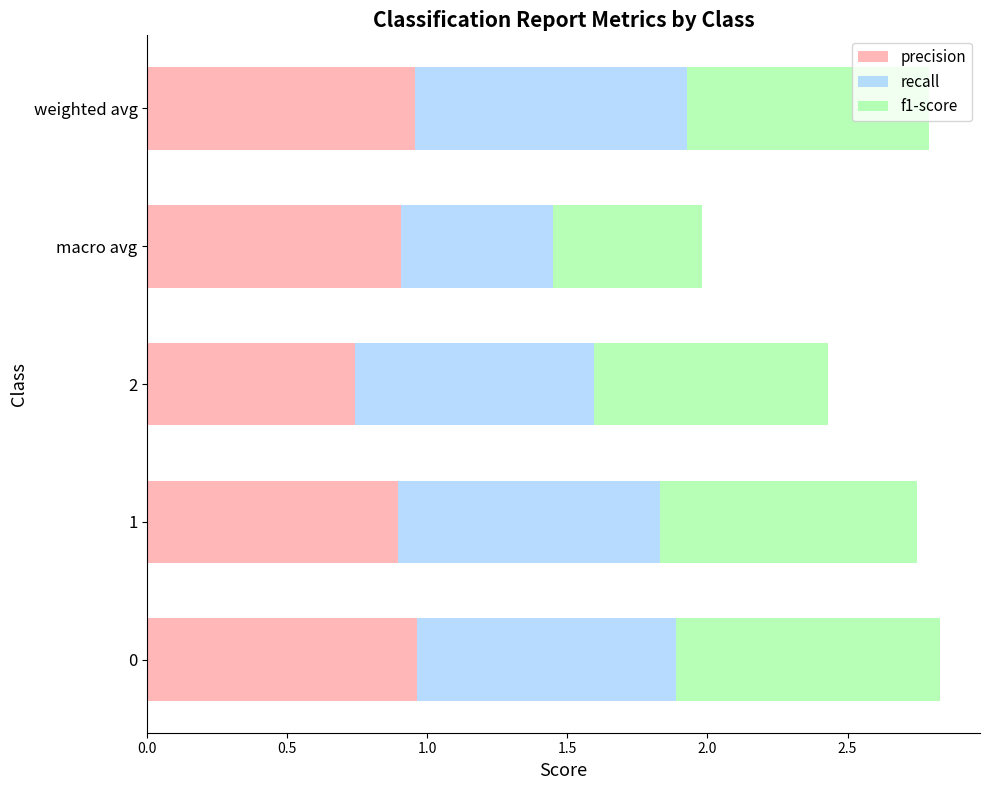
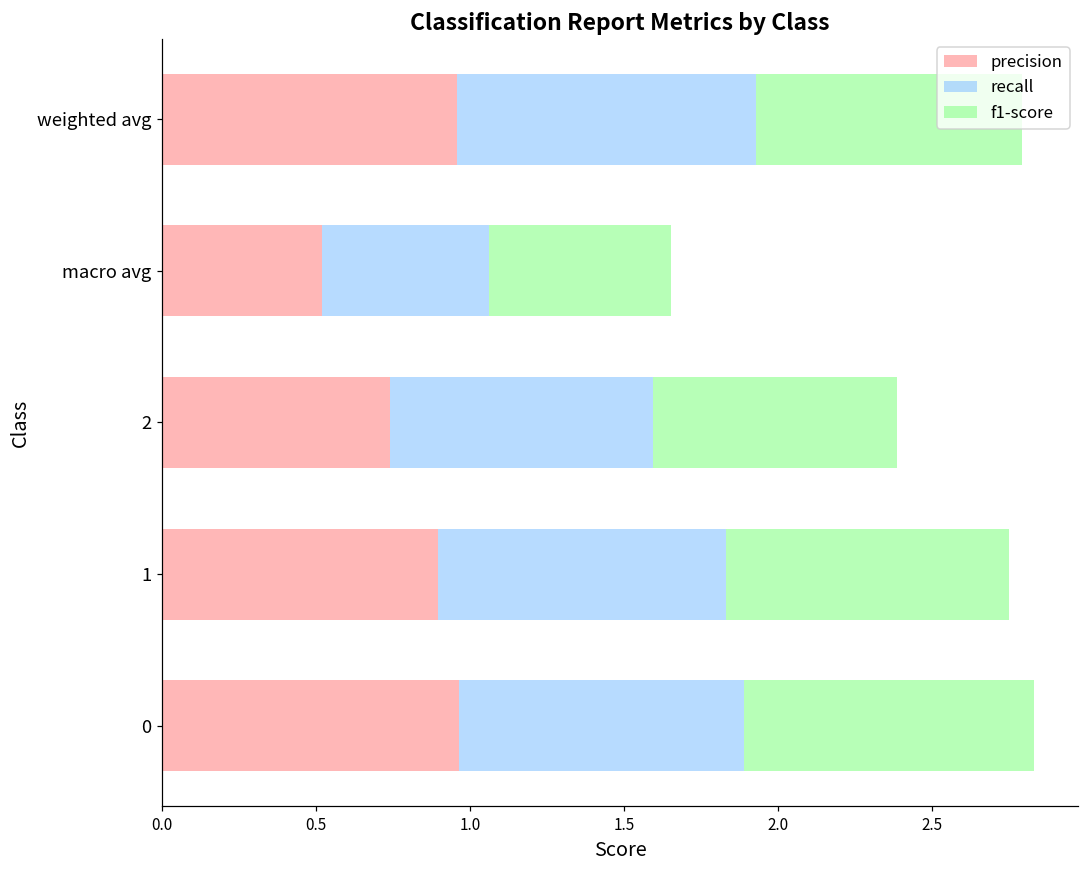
precision, macro avg: 0.91 -> 0.52
f1-score, macro avg: 0.53 -> 0.59
f1-score, 2: 0.84 -> 0.79
